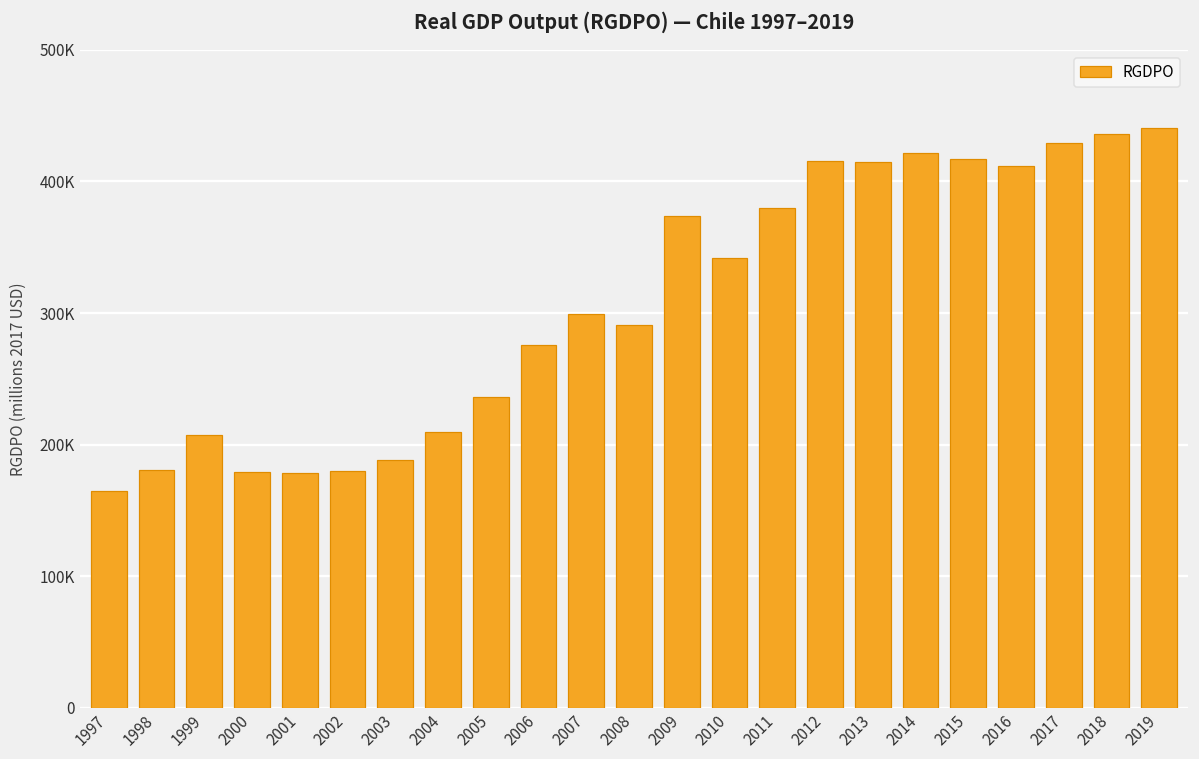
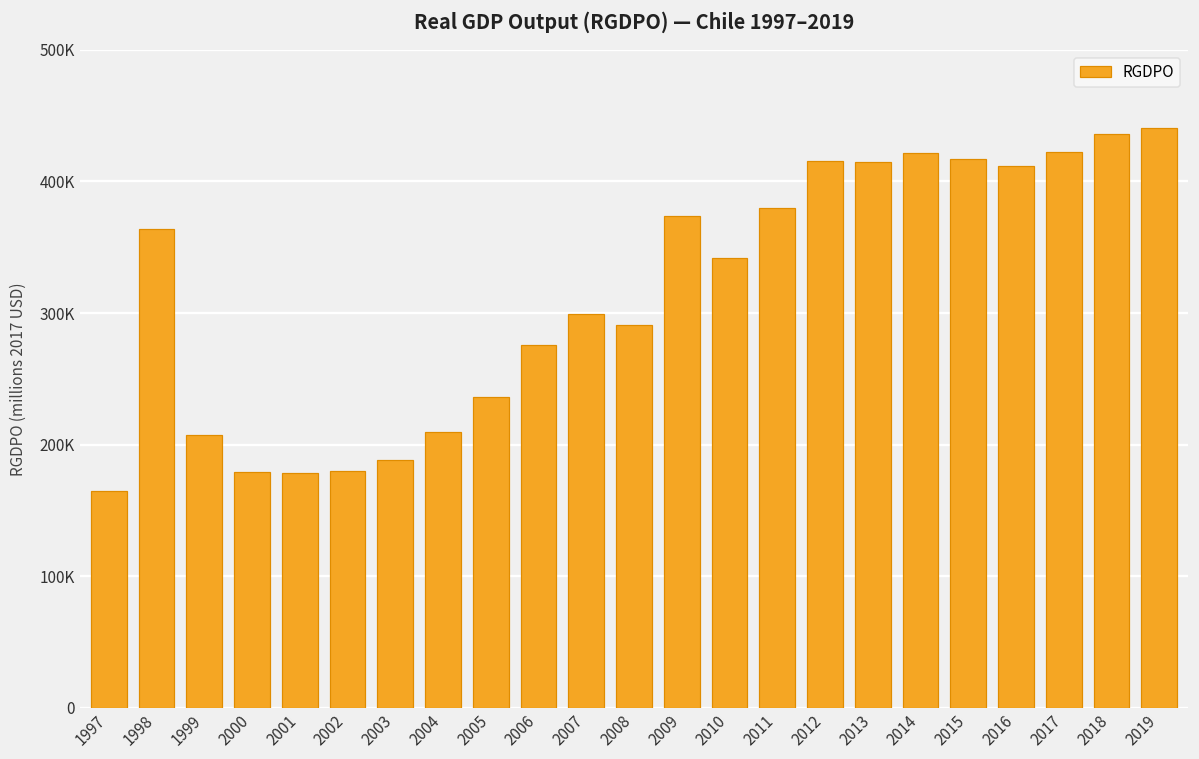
1998: 181000 -> 364000
2017: 429000 -> 422000
